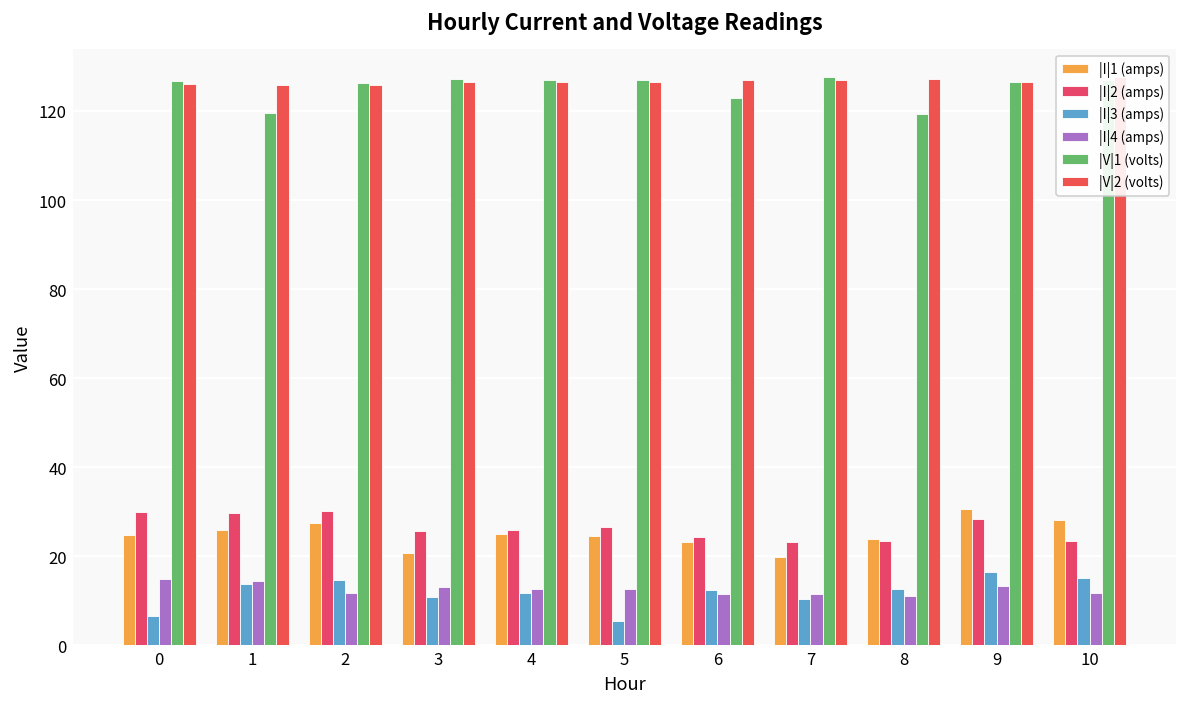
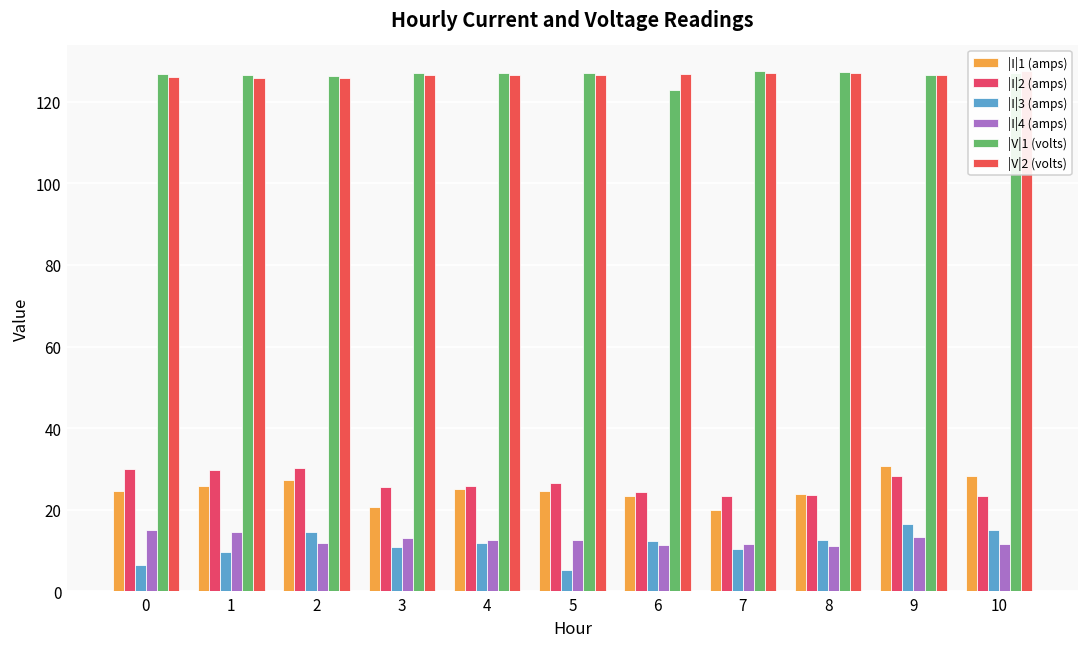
|I|3 (amps), 1: 14 -> 10
|V|1 (volts), 1: 120 -> 126
|V|1 (volts), 8: 119 -> 127
